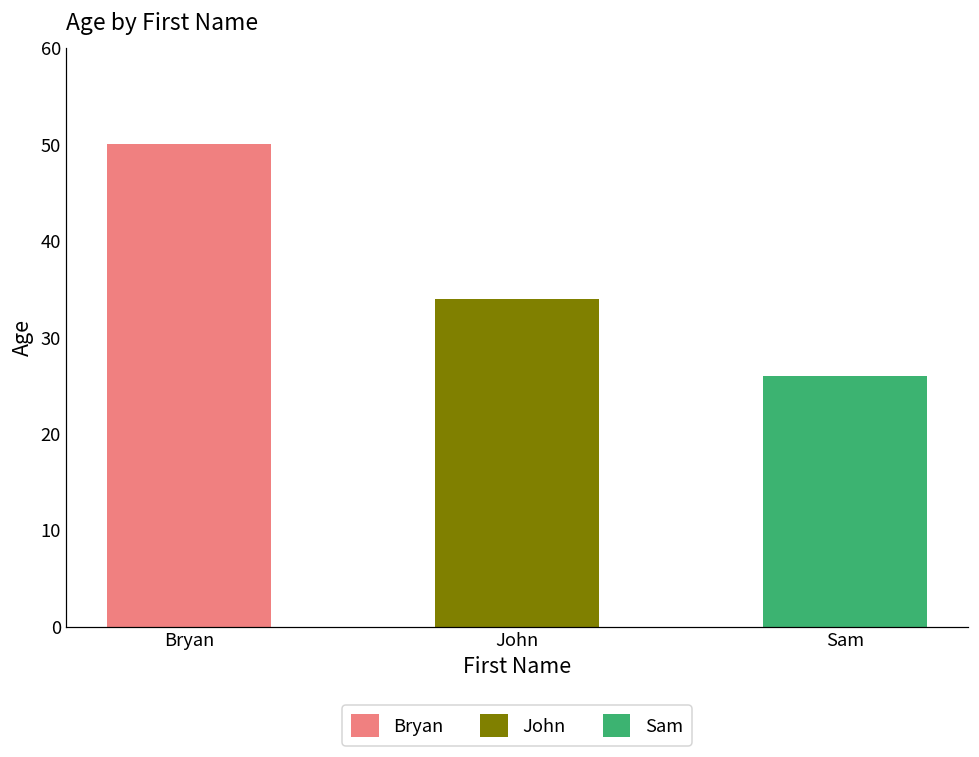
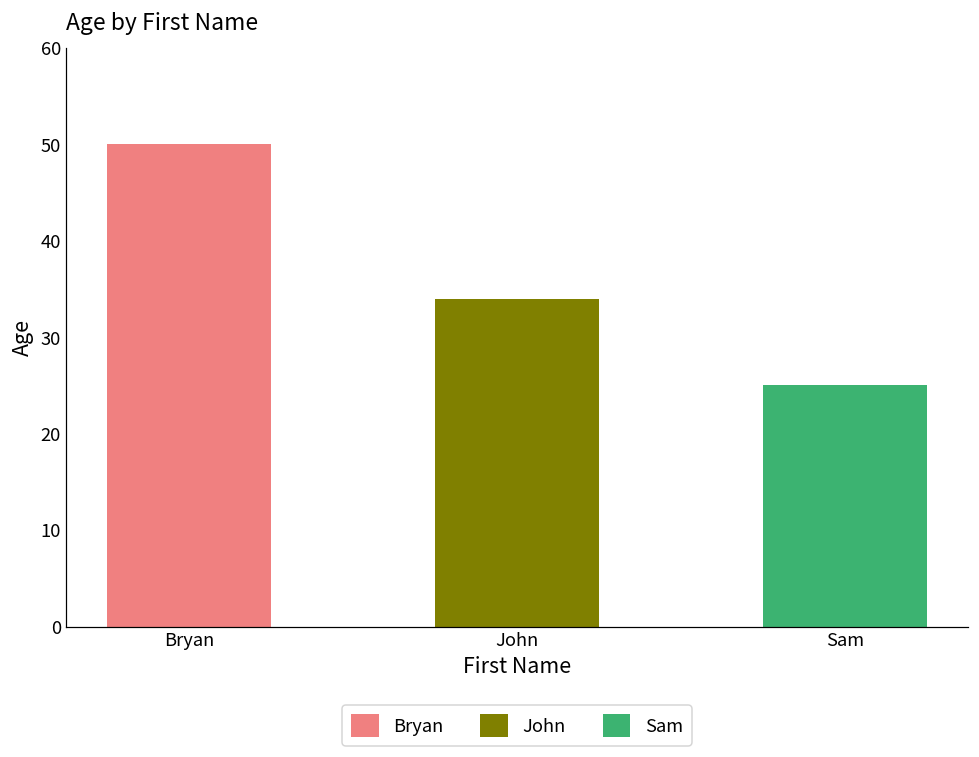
Sam: 26 -> 25
